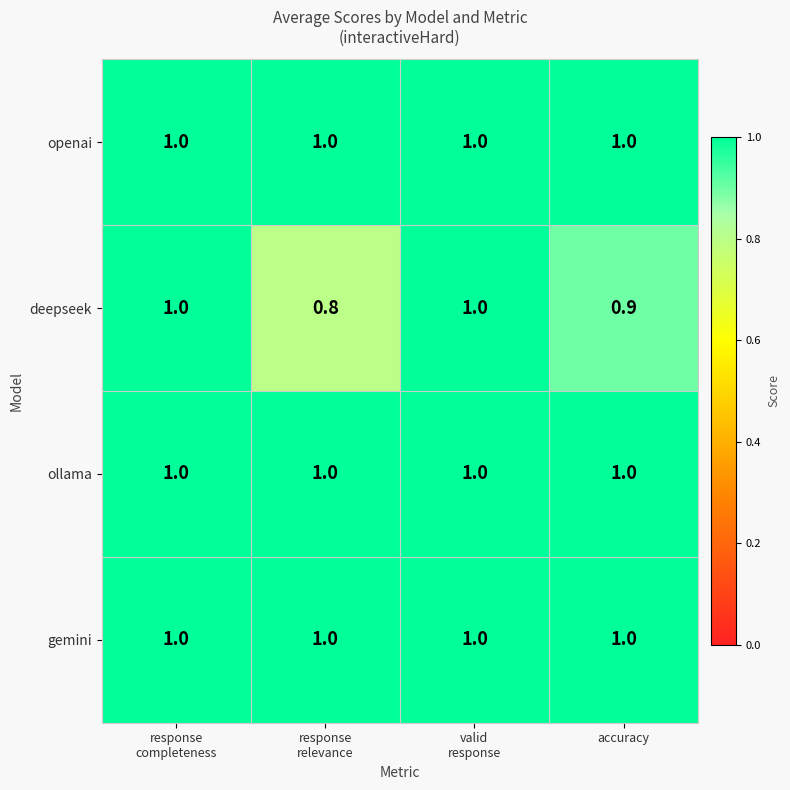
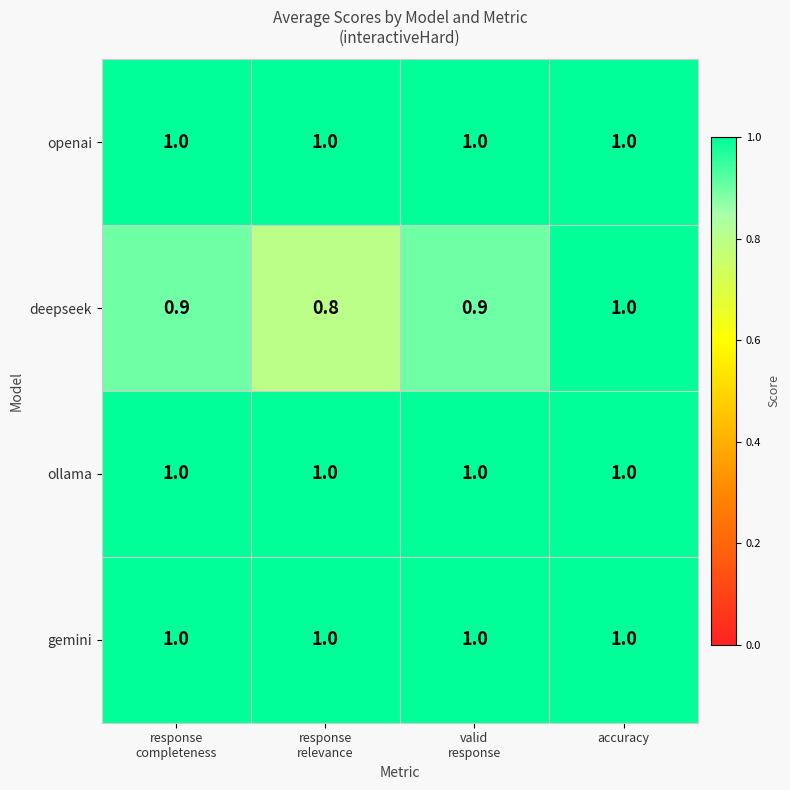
deepseek, response completeness: 1.0 -> 0.9
deepseek, valid response: 1.0 -> 0.9
deepseek, accuracy: 0.9 -> 1.0
